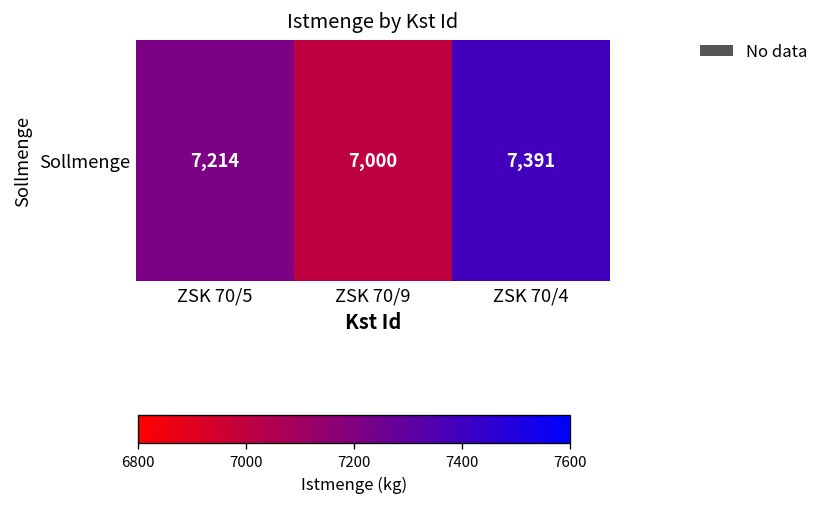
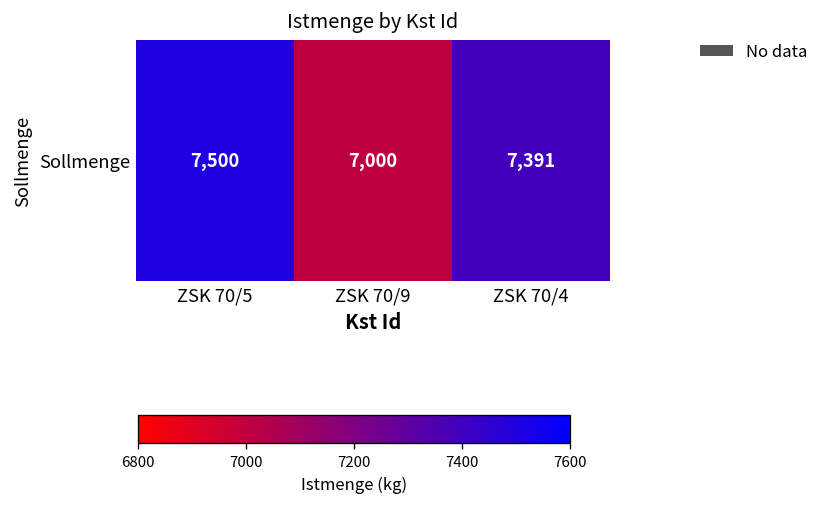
Sollmenge, ZSK 70/5: 7,214 -> 7,500
